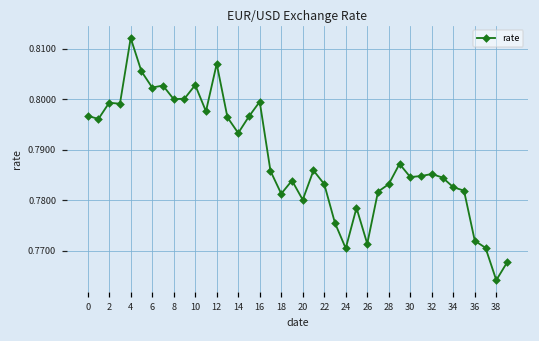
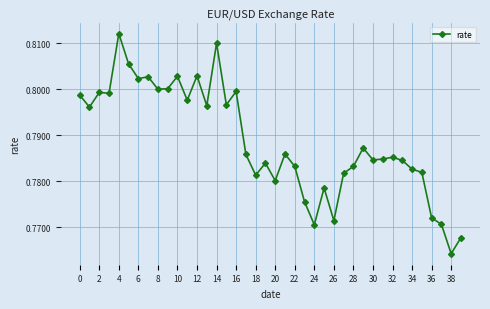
0: 0.797 -> 0.799
12: 0.807 -> 0.803
14: 0.793 -> 0.810
